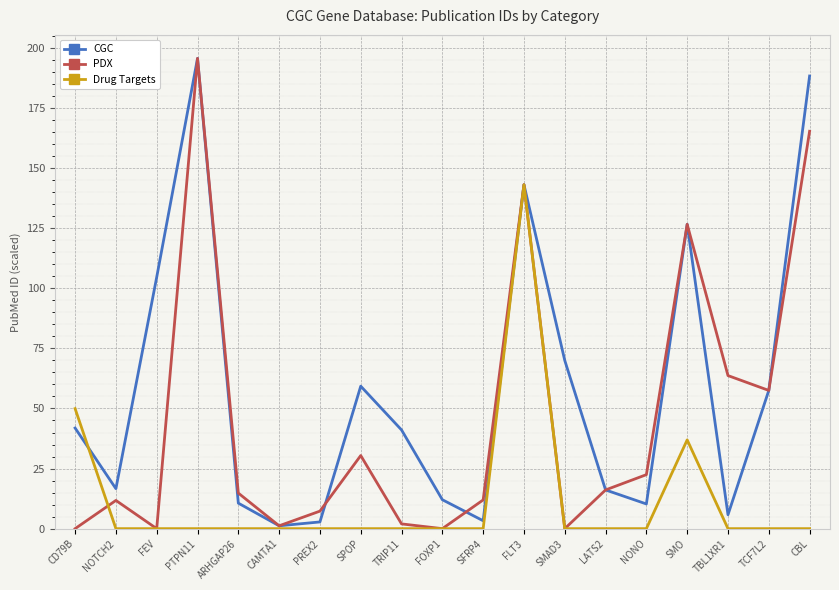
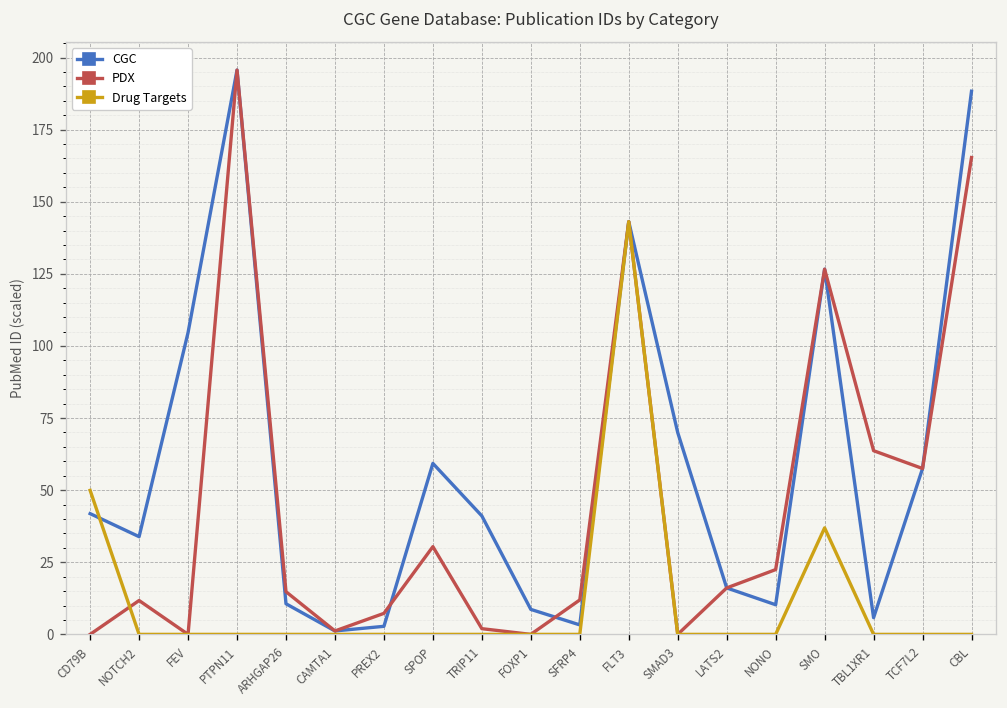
CGC, NOTCH2: 17 -> 34
CGC, FOXP1: 12 -> 9
